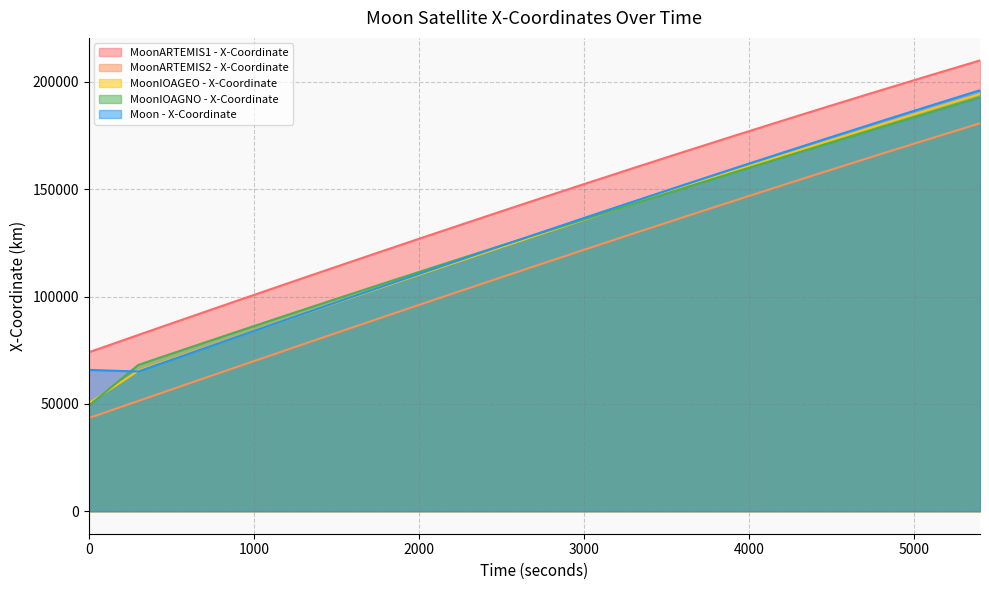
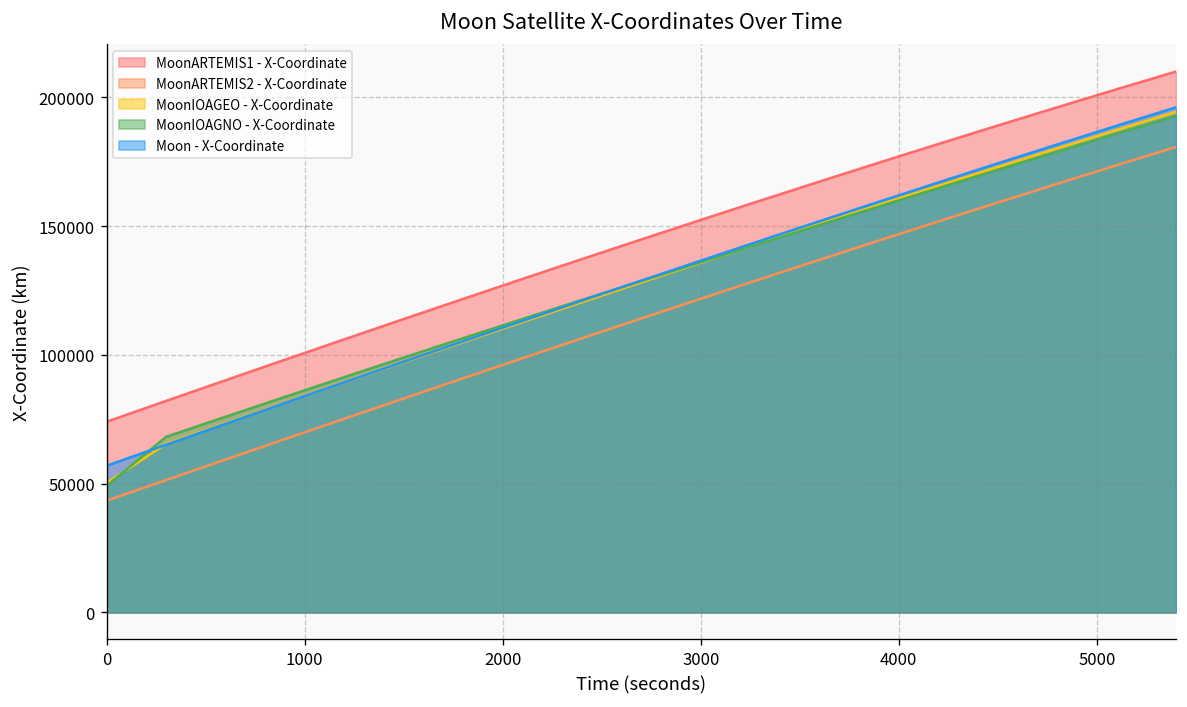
Moon - X-Coordinate, 0: 66000 -> 57000
